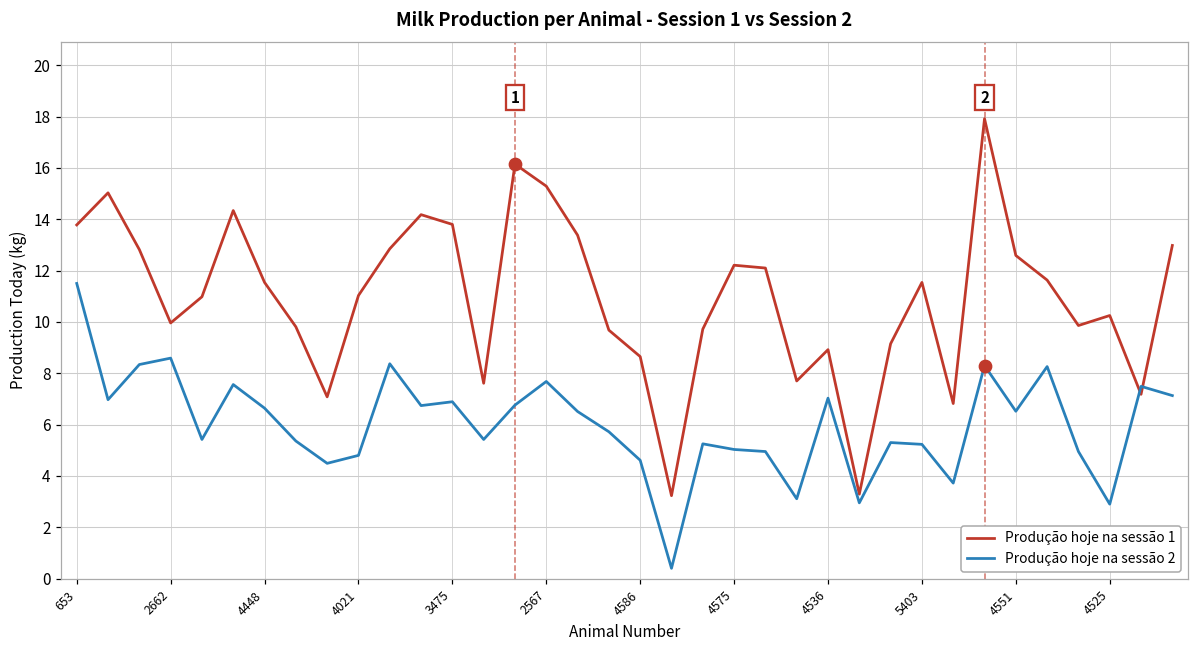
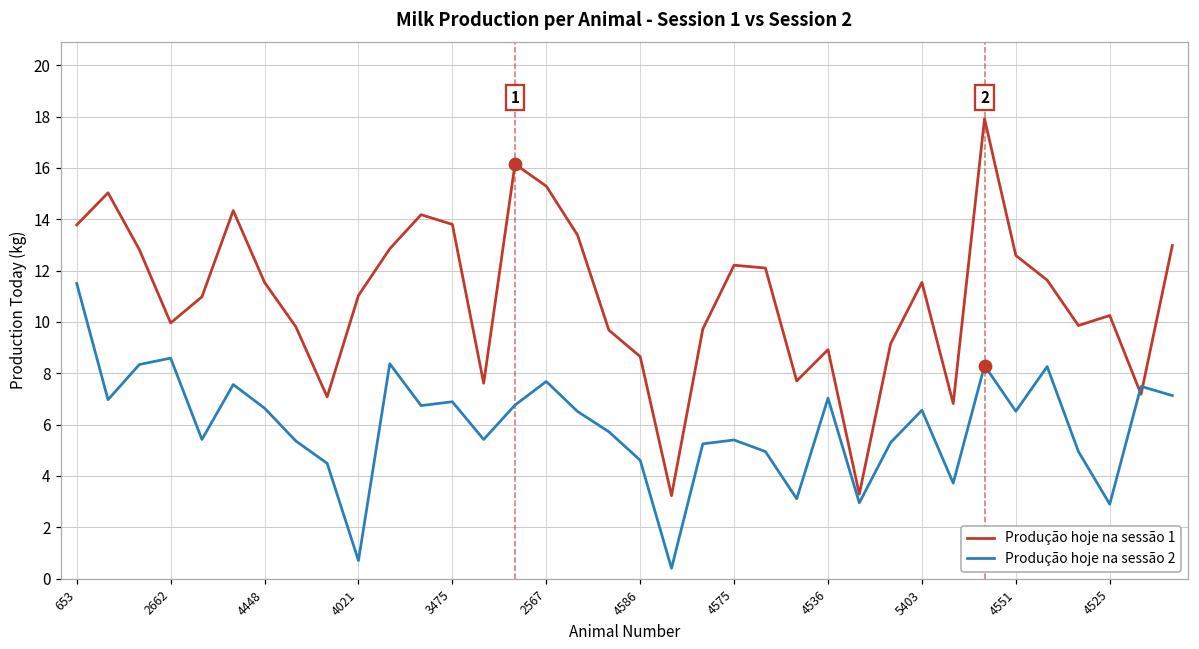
Produção hoje na sessão 2, 4021: 4.8 -> 0.7
Produção hoje na sessão 2, 4575: 5.0 -> 5.4
Produção hoje na sessão 2, 5403: 5.2 -> 6.6
